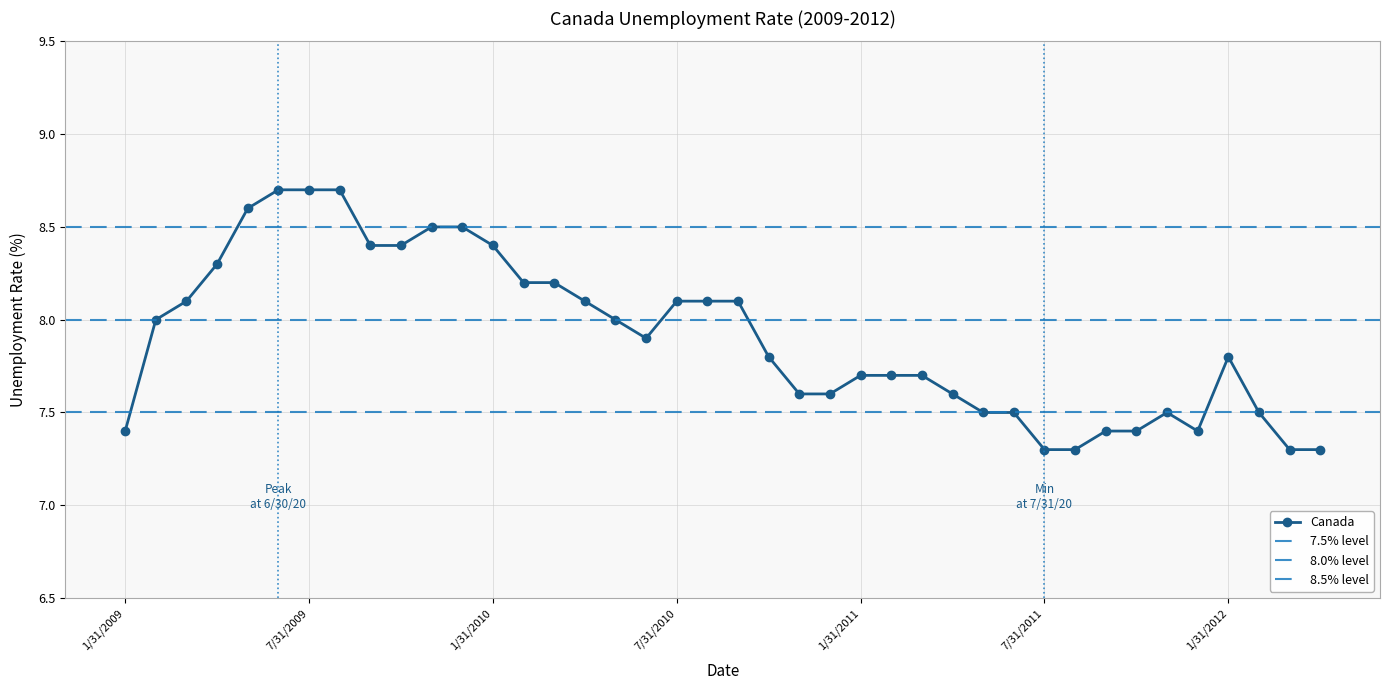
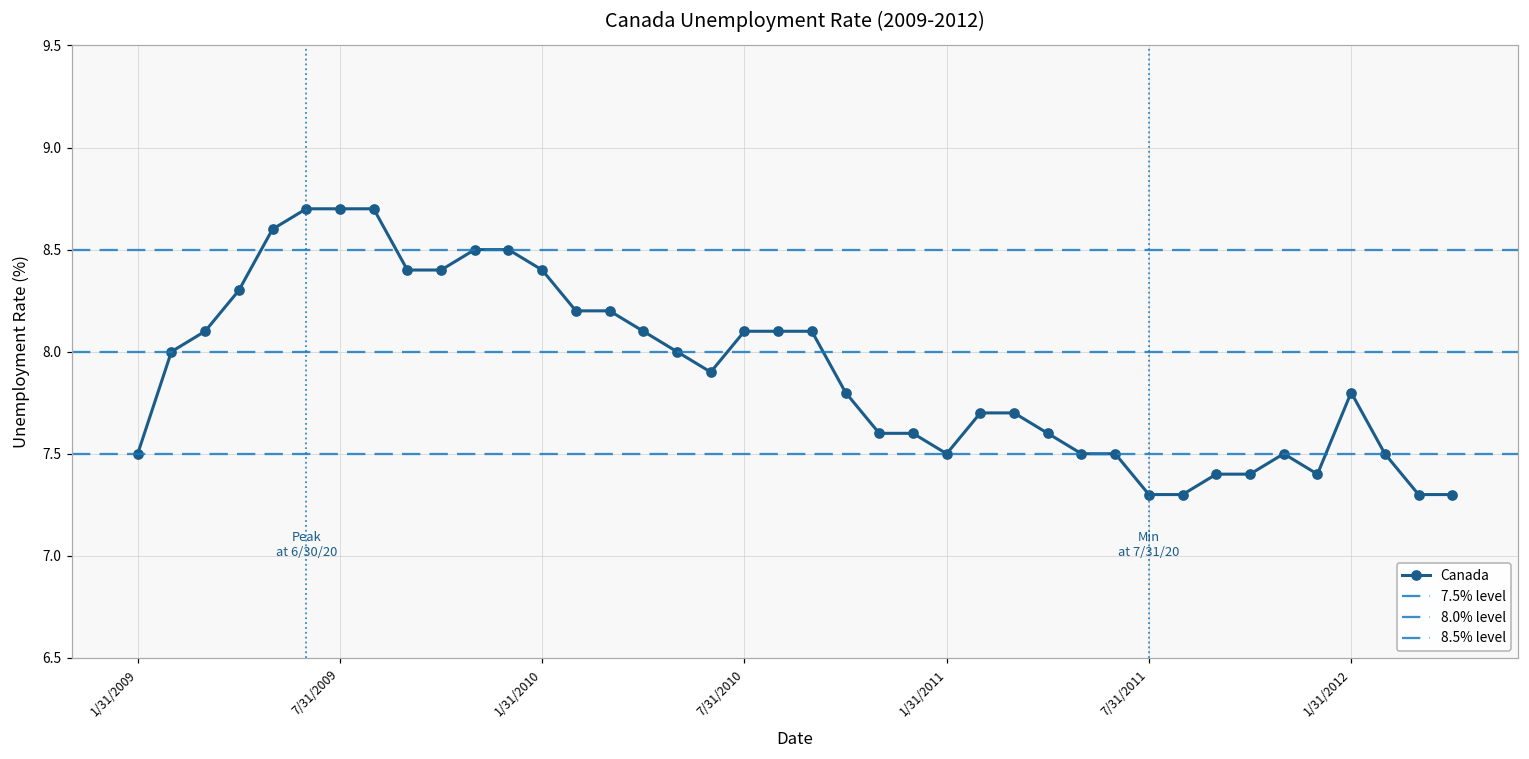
1/31/2009: 7.4 -> 7.5
1/31/2011: 7.7 -> 7.5
